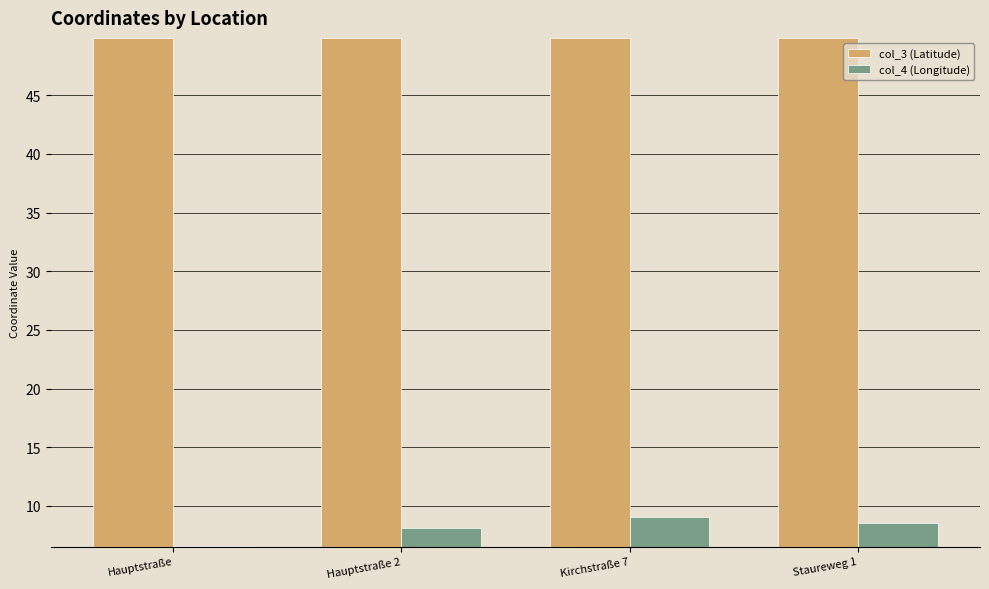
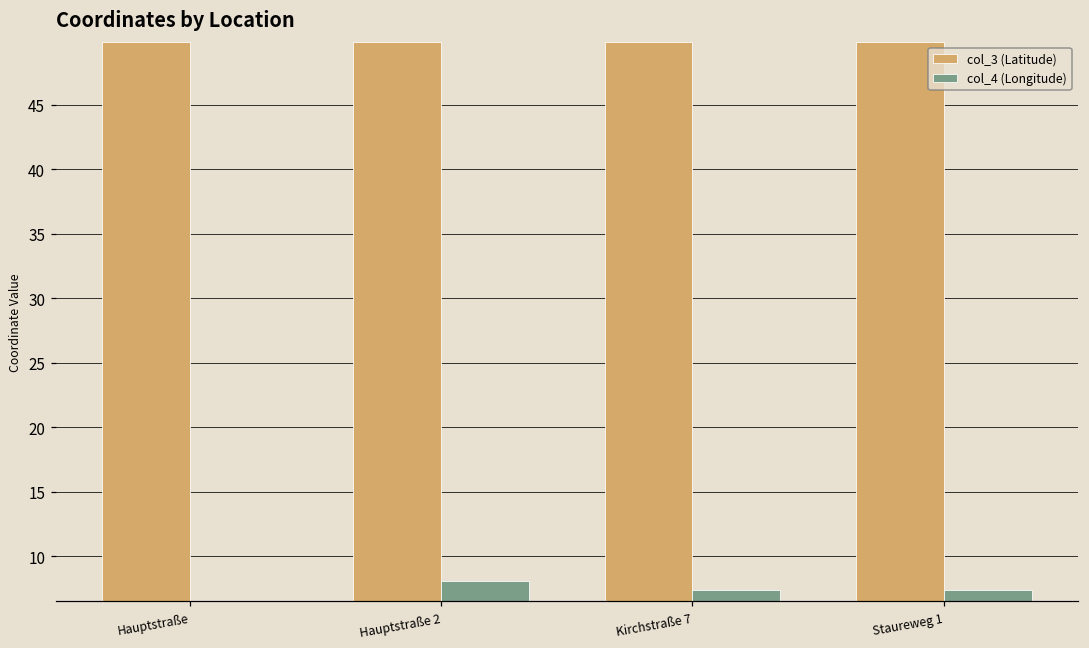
col_4 (Longitude), Kirchstraße 7: 9.1 -> 7.4
col_4 (Longitude), Staureweg 1: 8.5 -> 7.4
